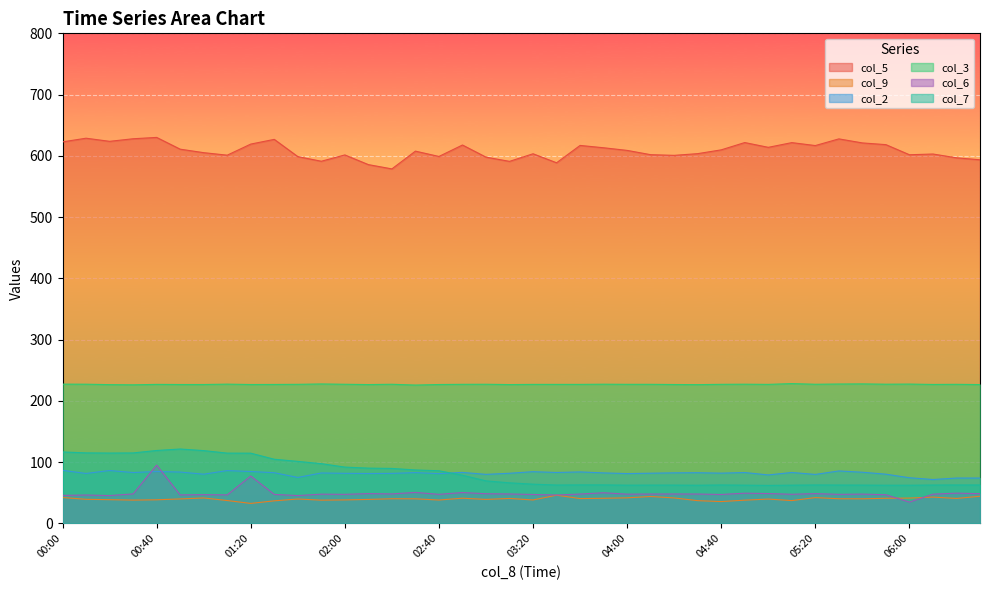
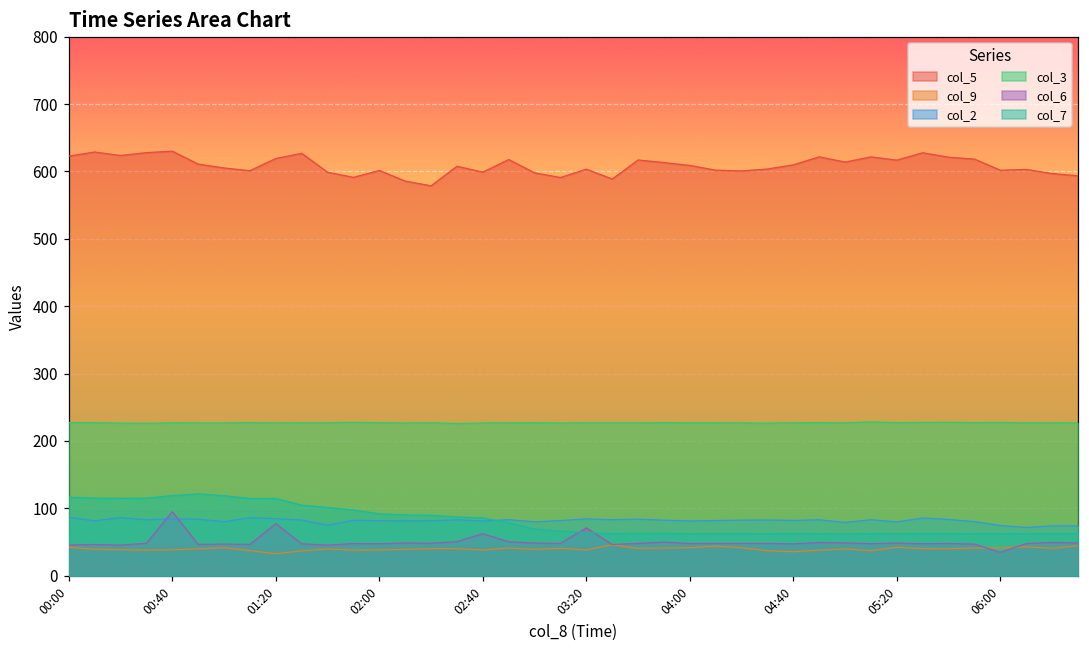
col_6, 02:40: 50 -> 60
col_6, 03:20: 50 -> 70
